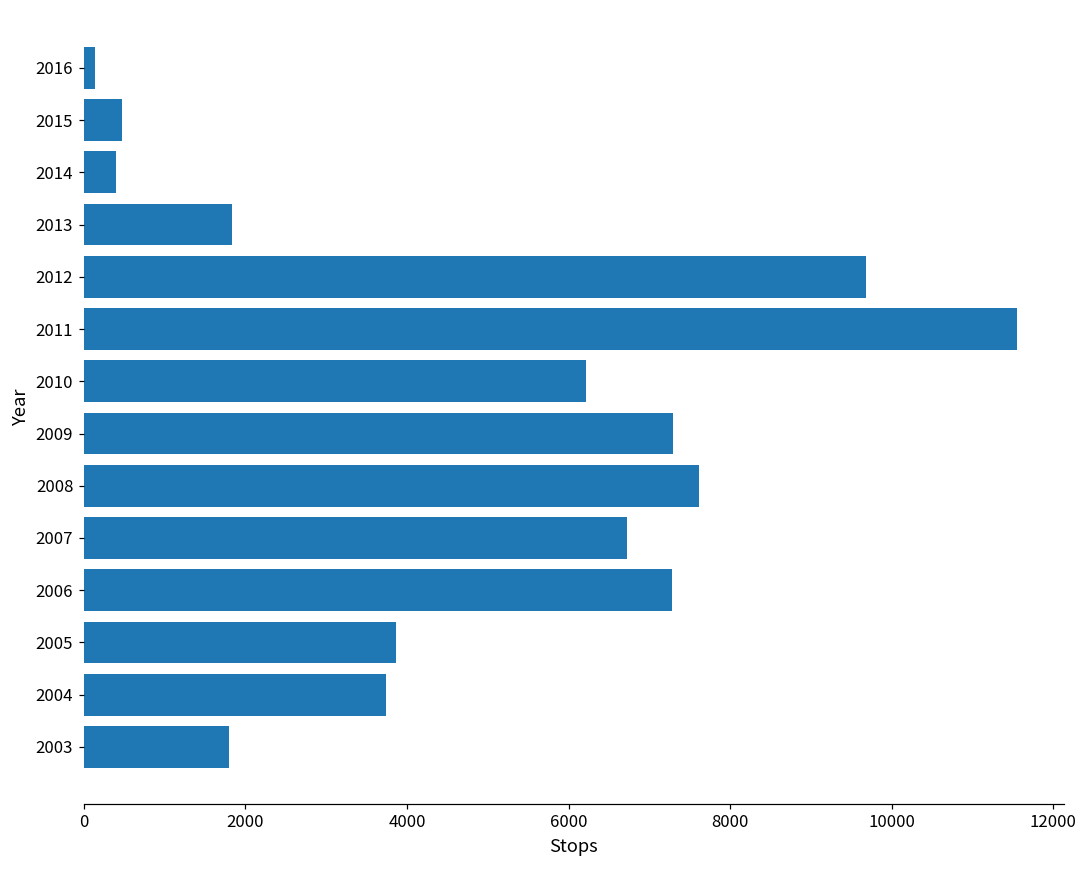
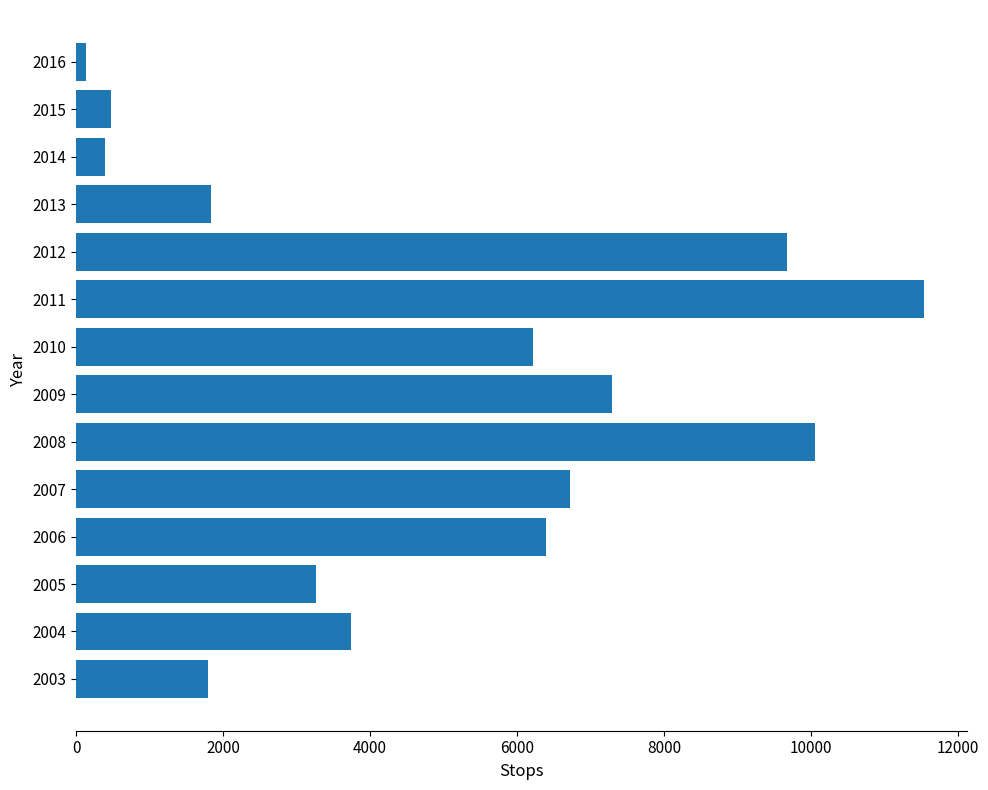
2008: 7600 -> 10100
2006: 7300 -> 6400
2005: 3900 -> 3300
